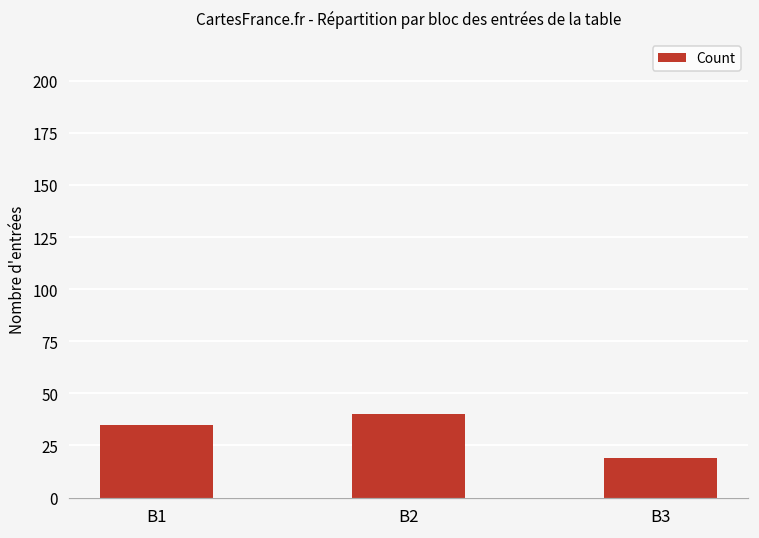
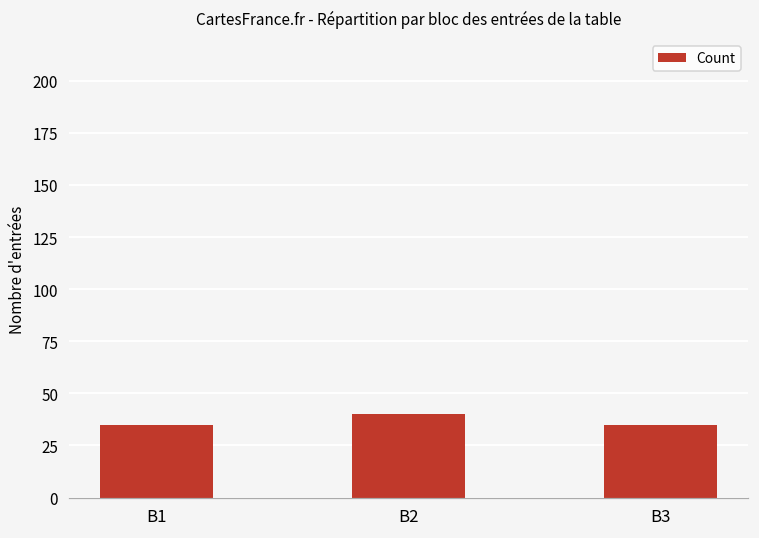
B3: 19 -> 35
